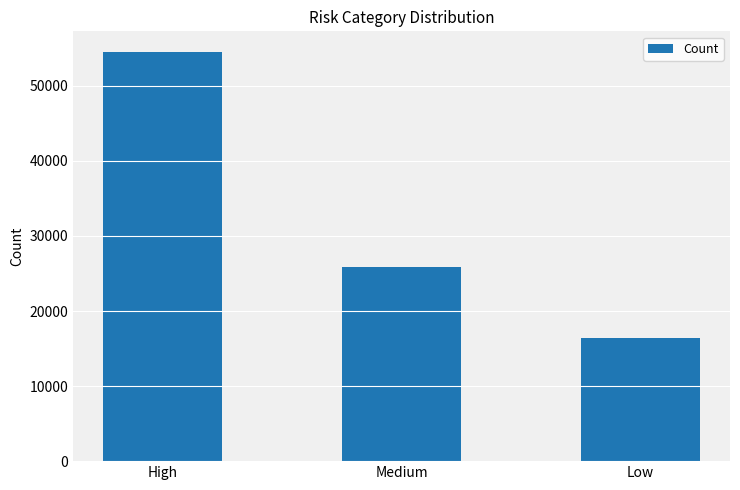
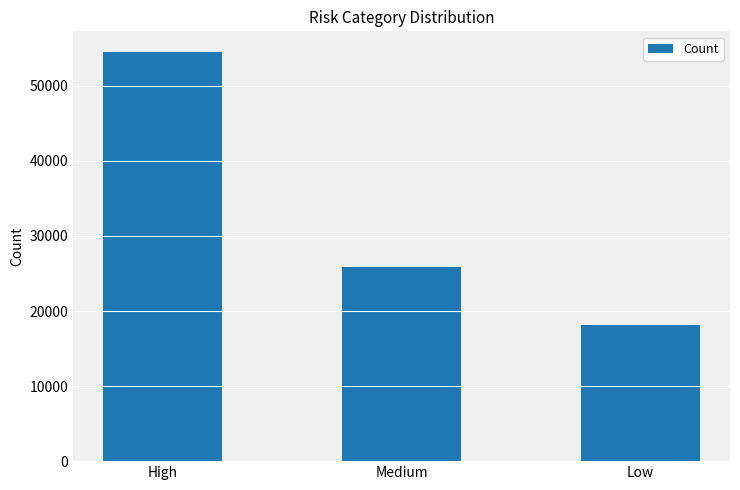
Low: 16000 -> 18000
